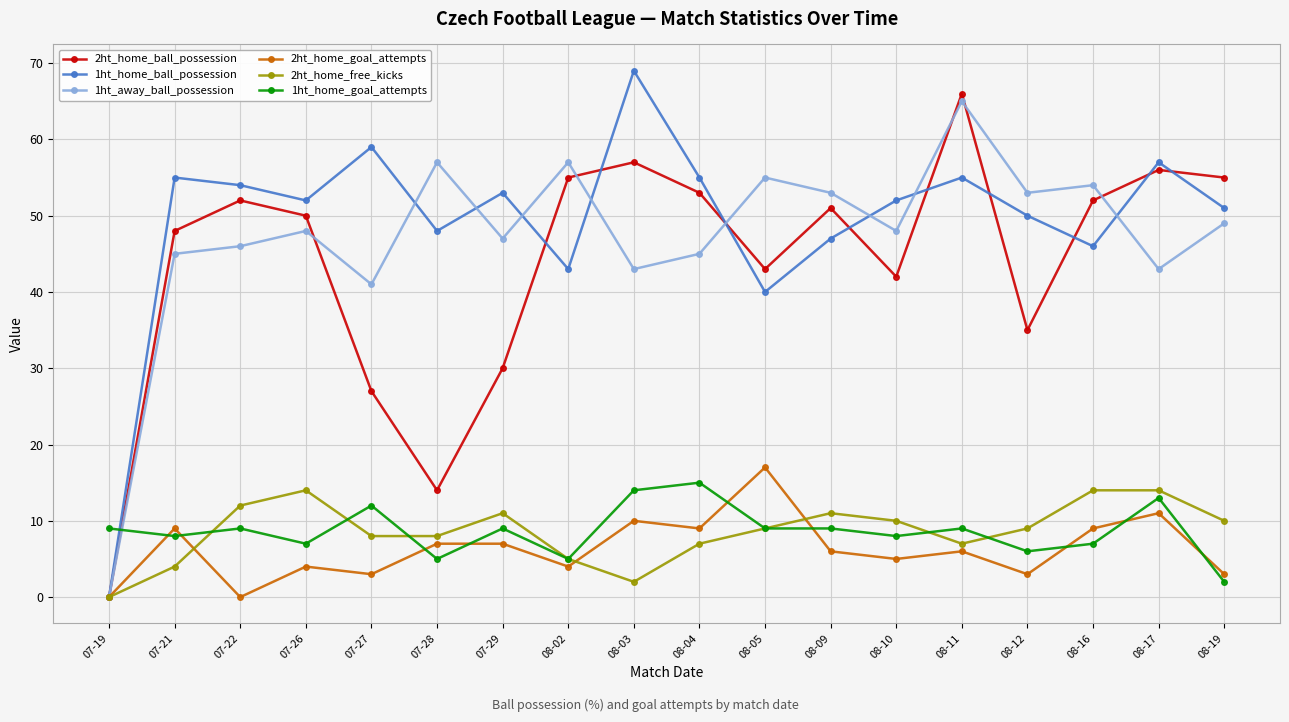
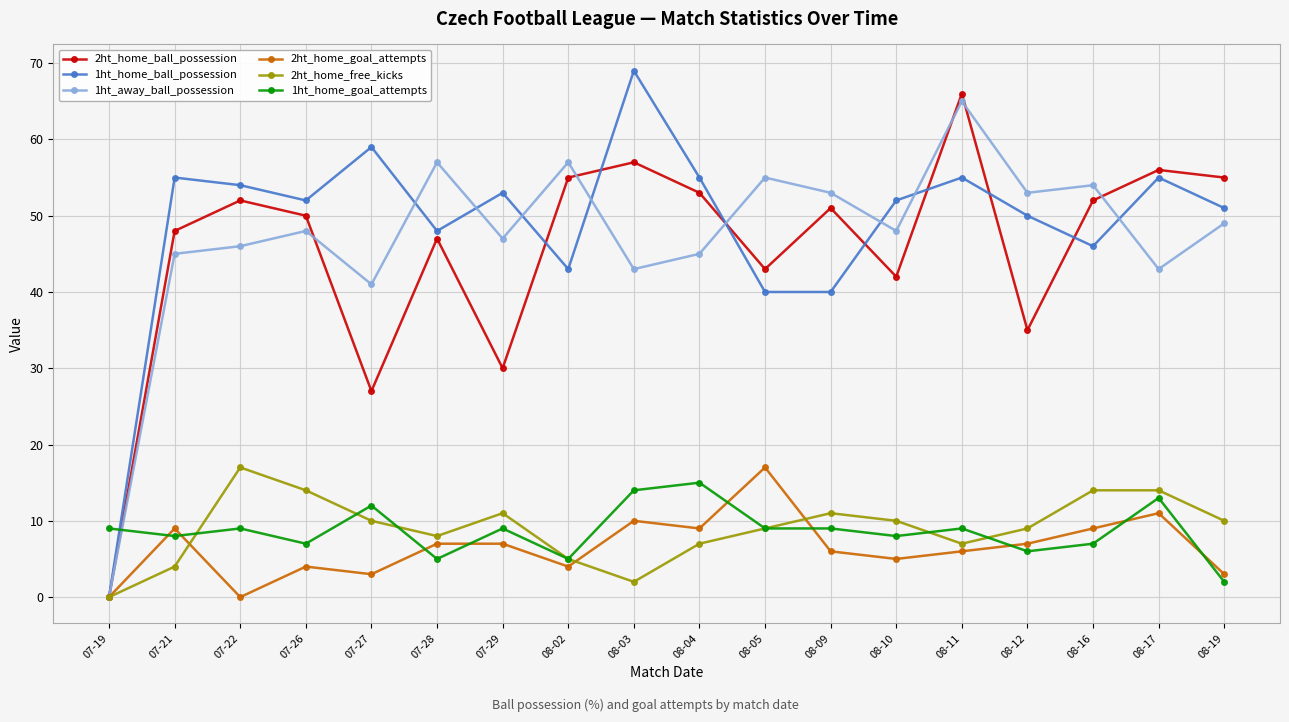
2ht_home_free_kicks, 07-22: 12 -> 17
2ht_home_free_kicks, 07-27: 8 -> 10
2ht_home_ball_possession, 07-28: 14 -> 47
1ht_home_ball_possession, 08-09: 47 -> 40
2ht_home_goal_attempts, 08-12: 3 -> 7
1ht_home_ball_possession, 08-17: 57 -> 55
